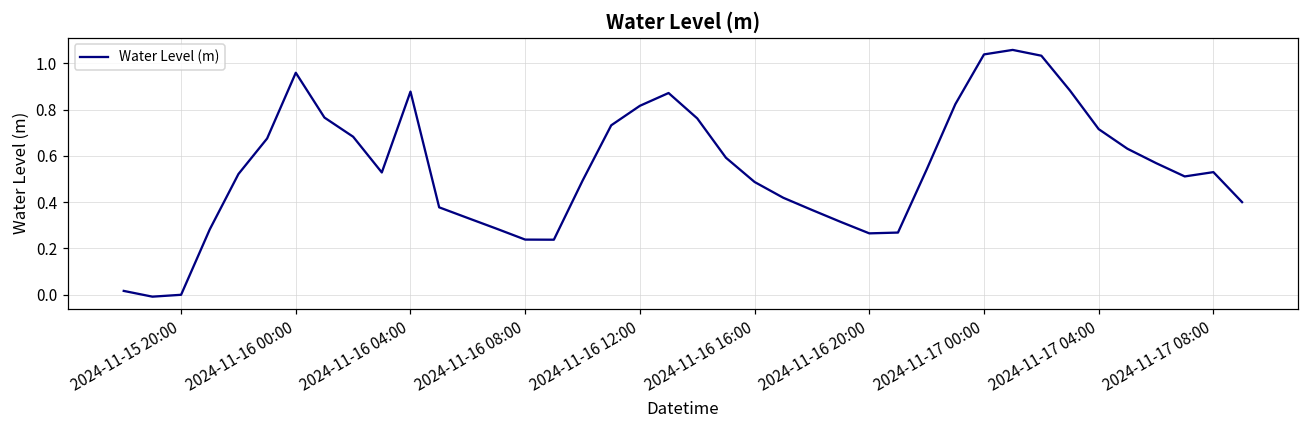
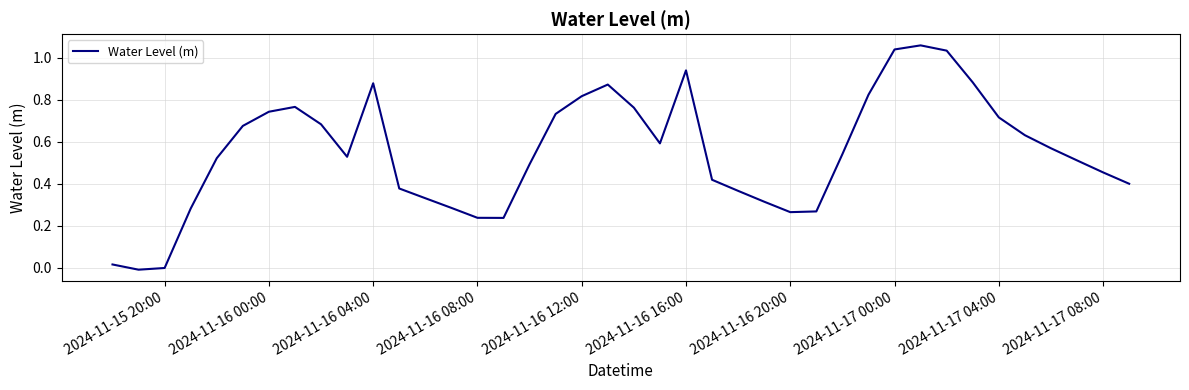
2024-11-16 00:00: 0.96 -> 0.74
2024-11-16 16:00: 0.49 -> 0.94
2024-11-17 08:00: 0.53 -> 0.45
